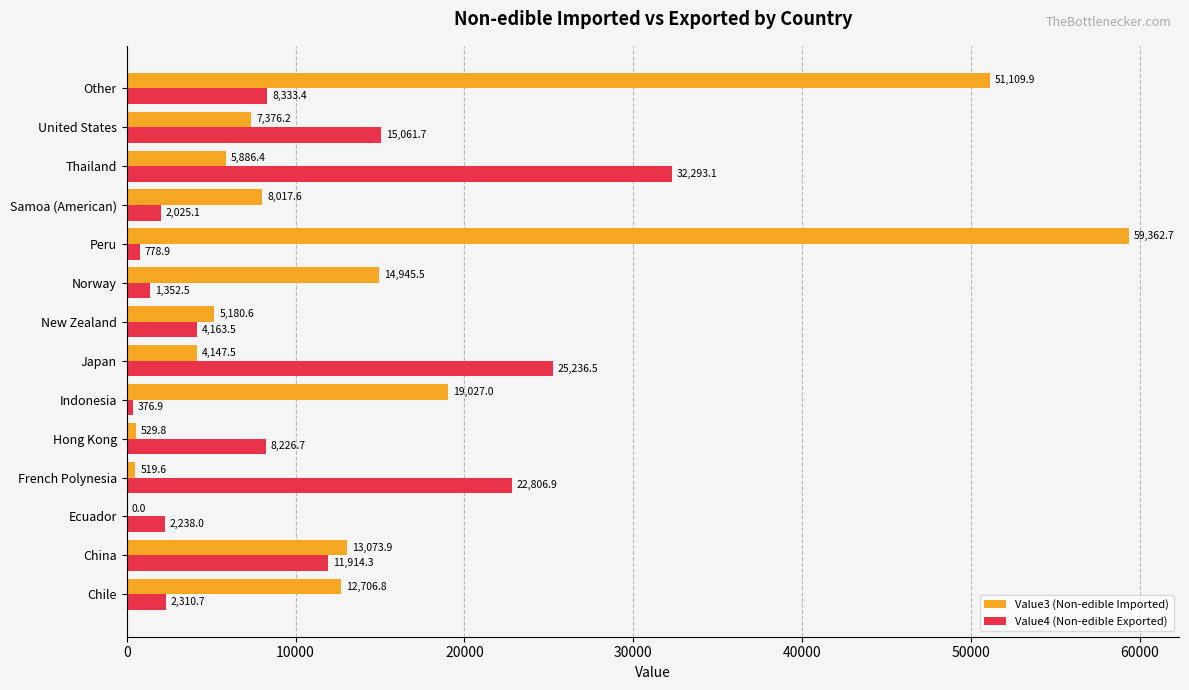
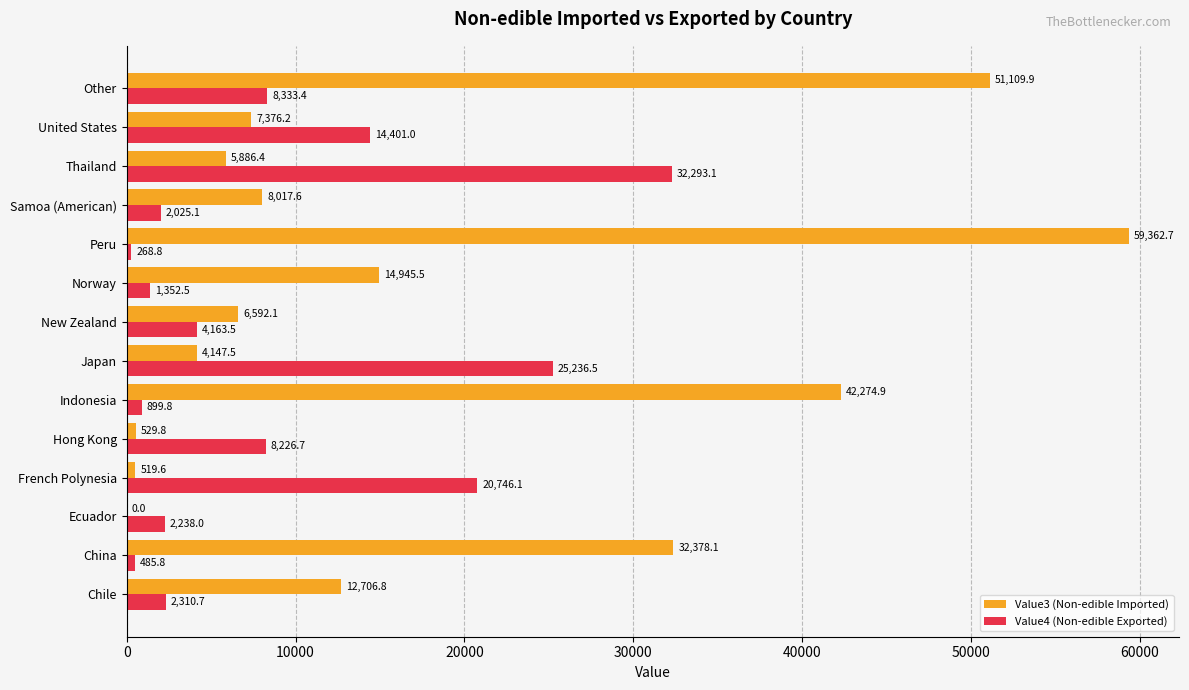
Value4 (Non-edible Exported), United States: 15,061.7 -> 14,401.0
Value4 (Non-edible Exported), Peru: 778.9 -> 268.8
Value3 (Non-edible Imported), New Zealand: 5,180.6 -> 6,592.1
Value3 (Non-edible Imported), Indonesia: 19,027.0 -> 42,274.9
Value4 (Non-edible Exported), Indonesia: 376.9 -> 899.8
Value4 (Non-edible Exported), French Polynesia: 22,806.9 -> 20,746.1
Value3 (Non-edible Imported), China: 13,073.9 -> 32,378.1
Value4 (Non-edible Exported), China: 11,914.3 -> 485.8
